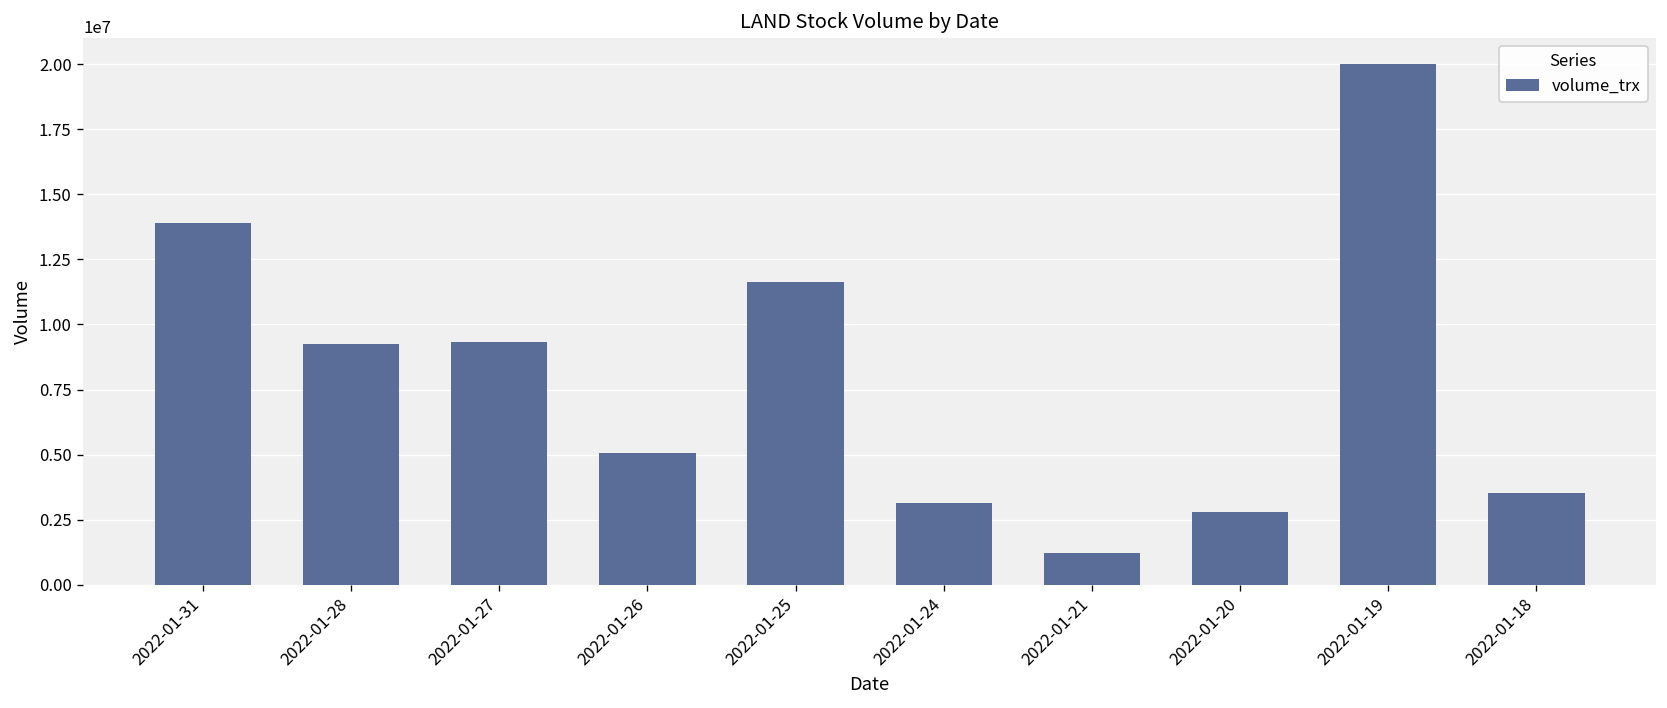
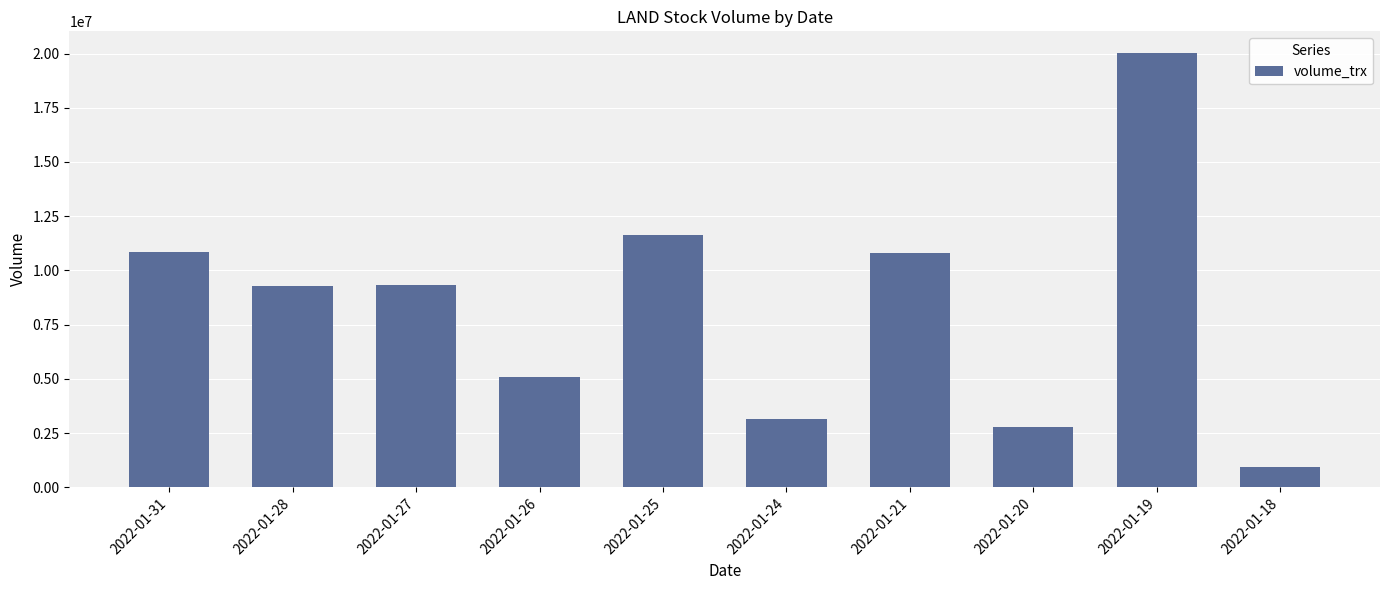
2022-01-31: 13900000 -> 10900000
2022-01-21: 1200000 -> 10800000
2022-01-18: 3500000 -> 900000
